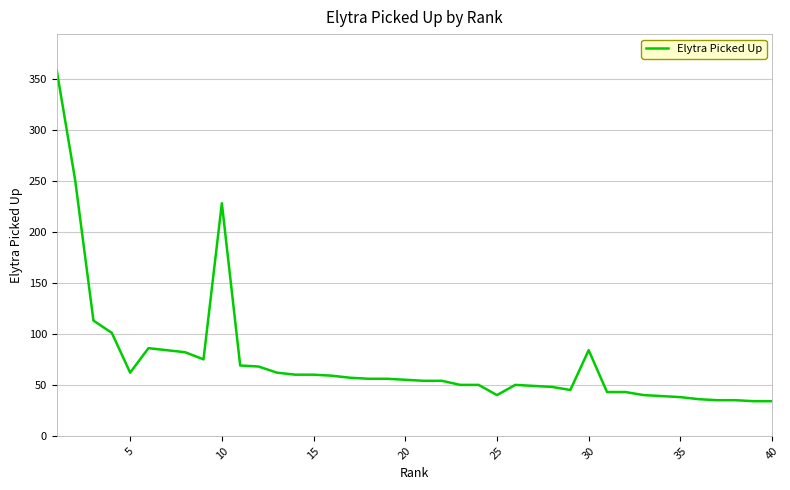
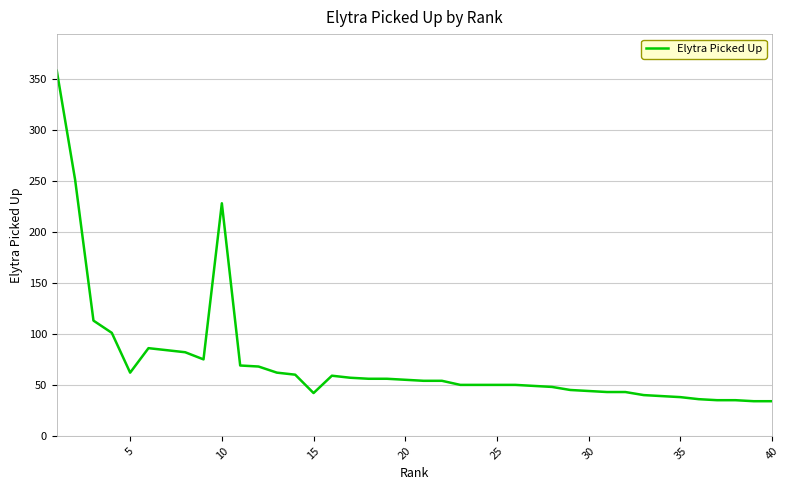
15: 60 -> 42
25: 40 -> 50
30: 84 -> 44
